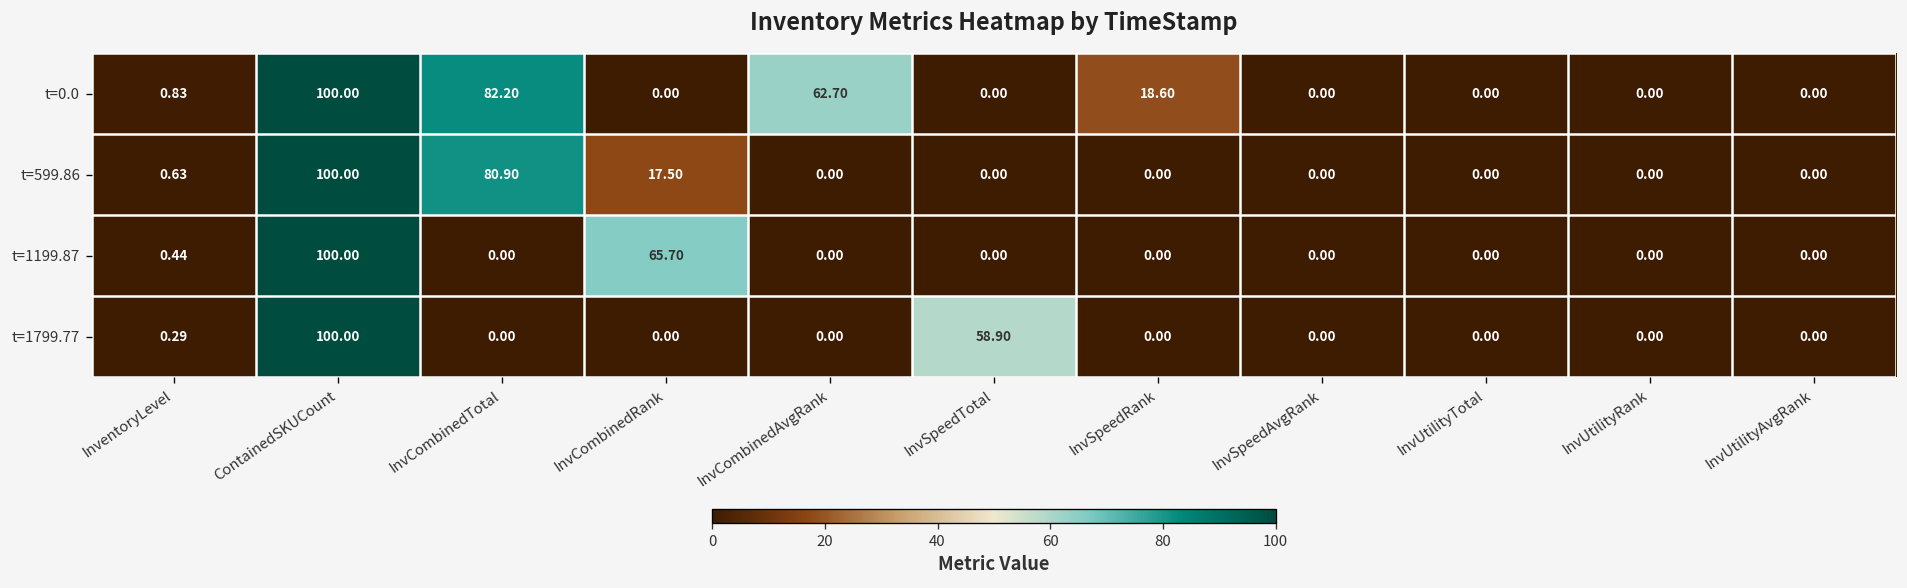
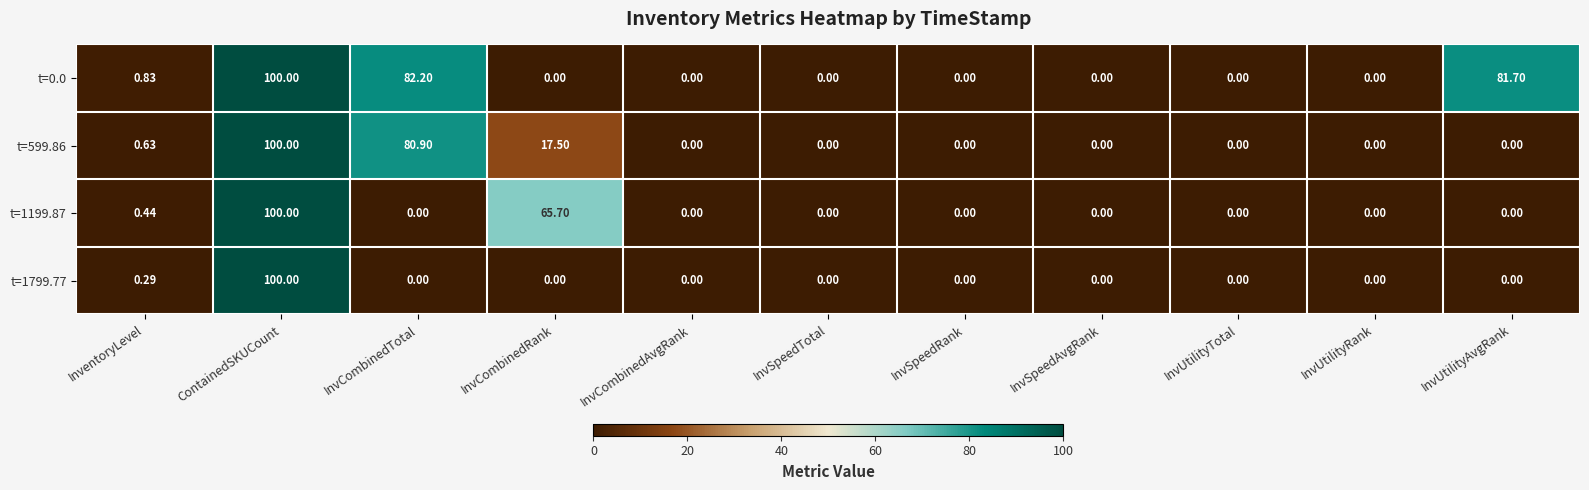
t=0.0, InvCombinedAvgRank: 62.70 -> 0.00
t=0.0, InvSpeedRank: 18.60 -> 0.00
t=0.0, InvUtilityAvgRank: 0.00 -> 81.70
t=1799.77, InvSpeedTotal: 58.90 -> 0.00
